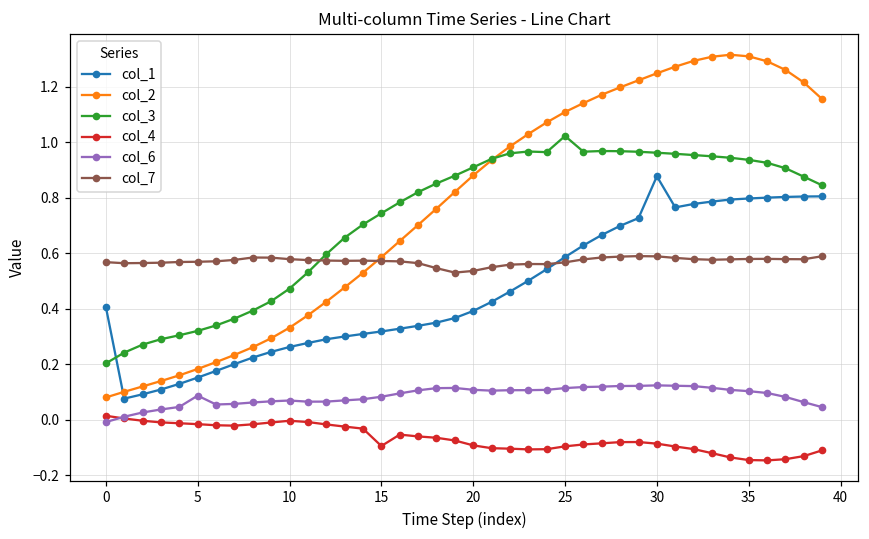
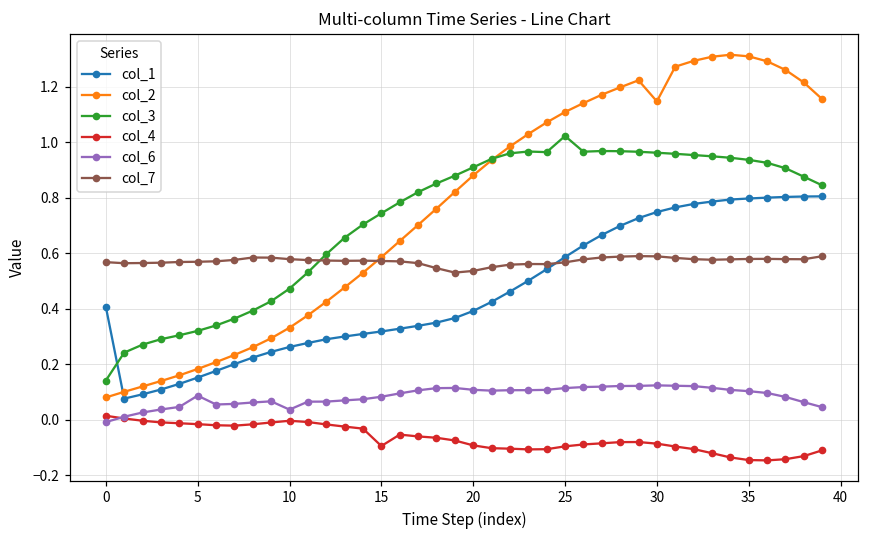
col_3, 0: 0.20 -> 0.14
col_6, 10: 0.07 -> 0.04
col_1, 30: 0.88 -> 0.75
col_2, 30: 1.25 -> 1.15
